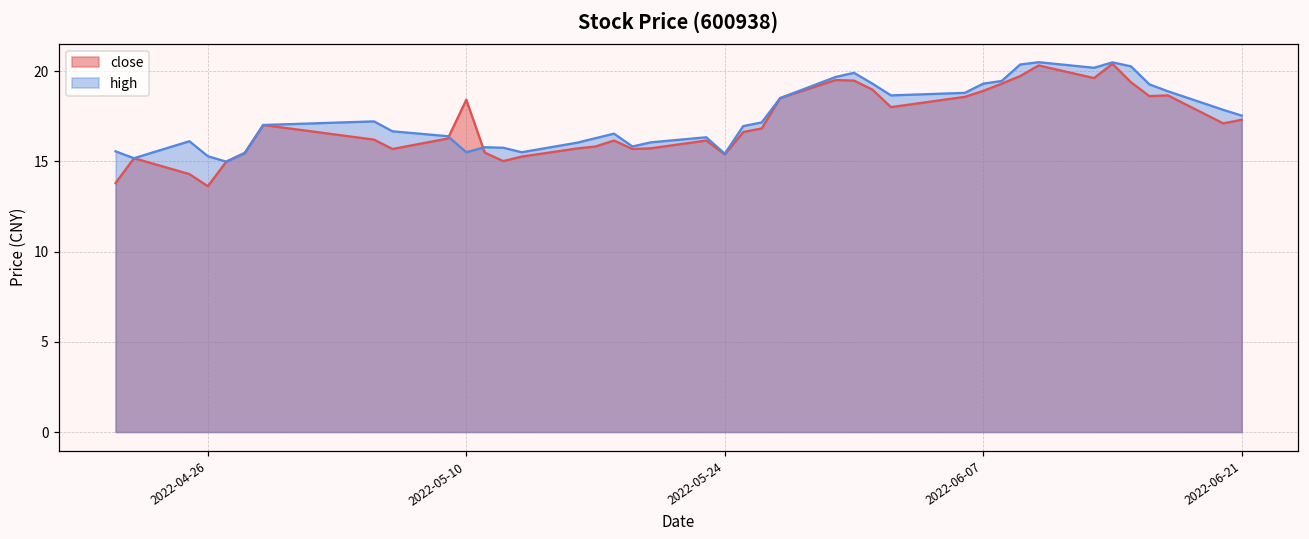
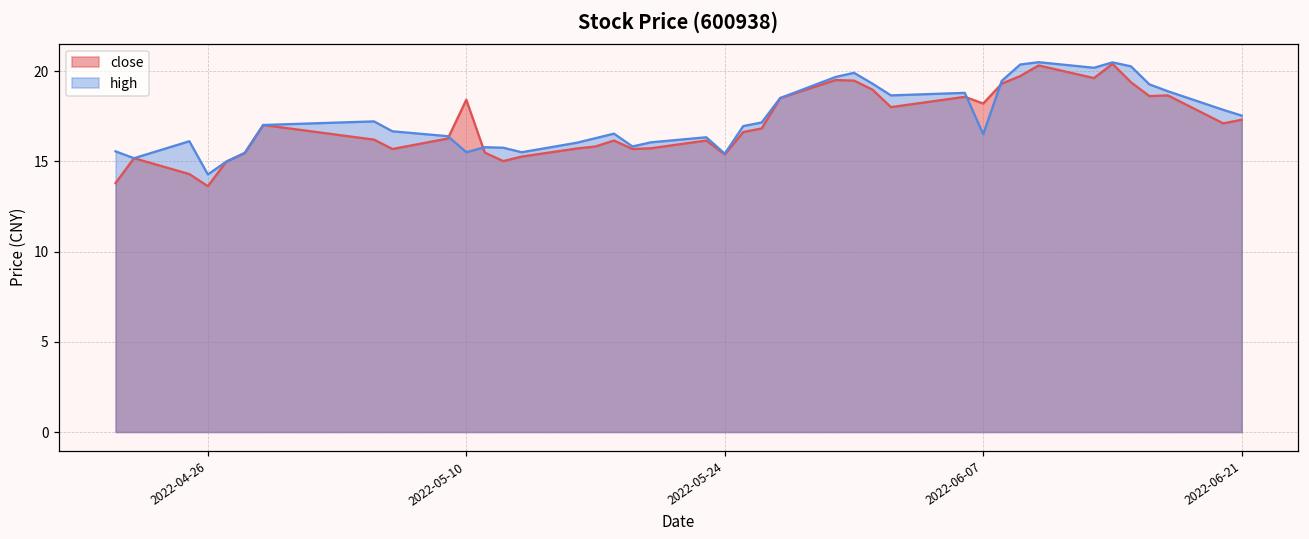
high, 2022-04-26: 15.3 -> 14.3
close, 2022-06-07: 18.9 -> 18.2
high, 2022-06-07: 19.3 -> 16.5
